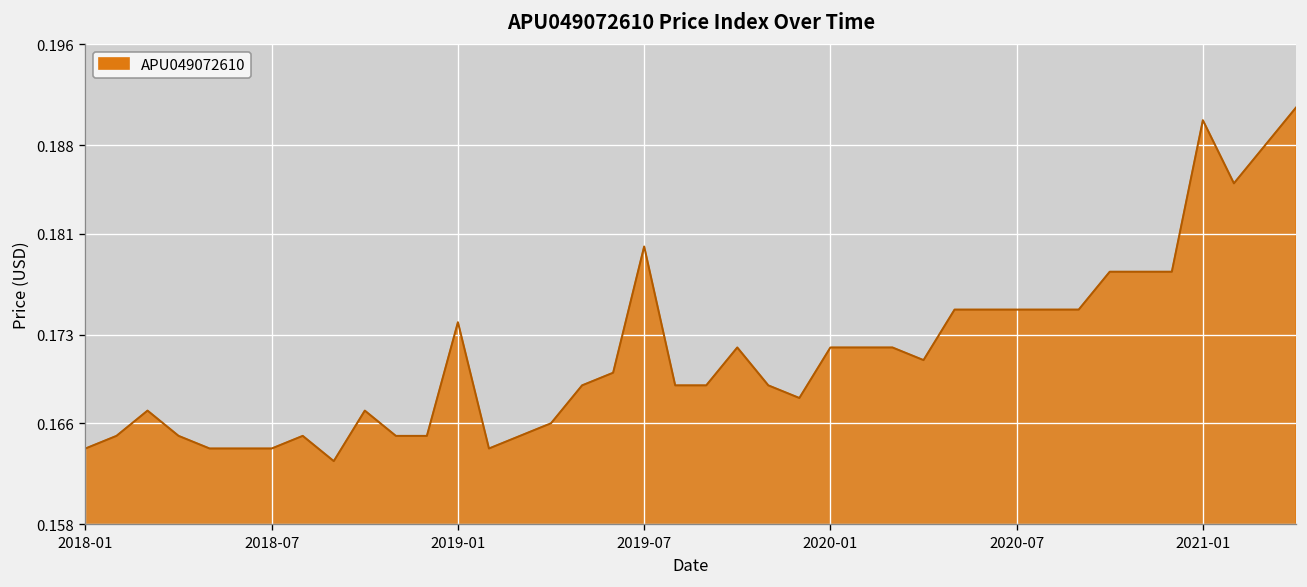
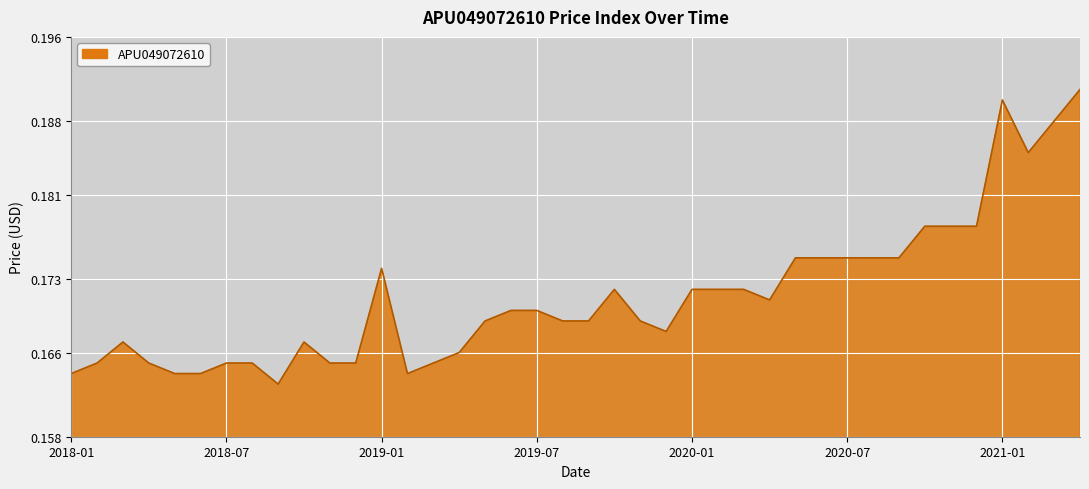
2018-07: 0.164 -> 0.165
2019-07: 0.18 -> 0.17
